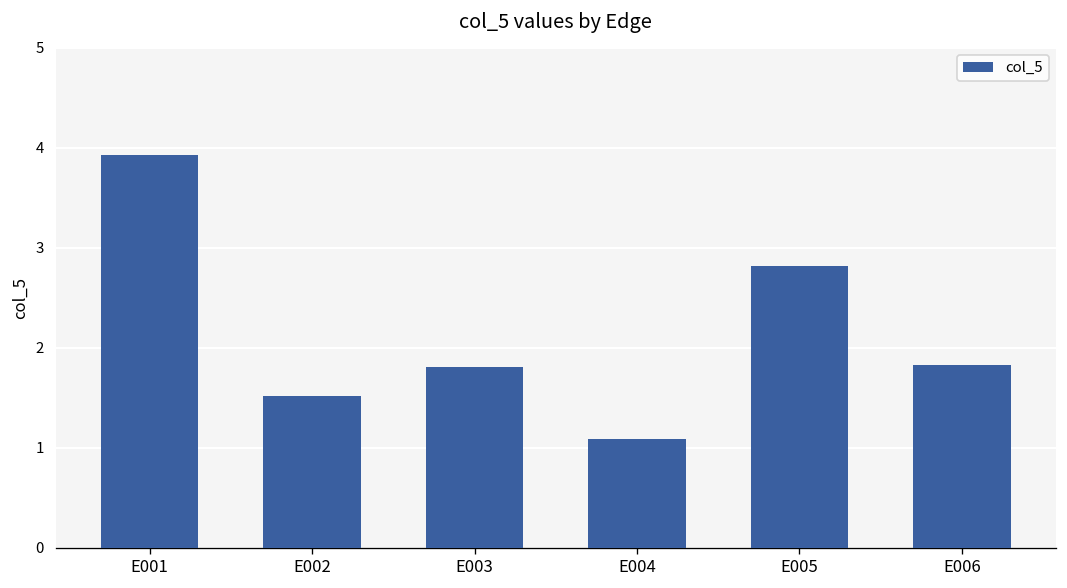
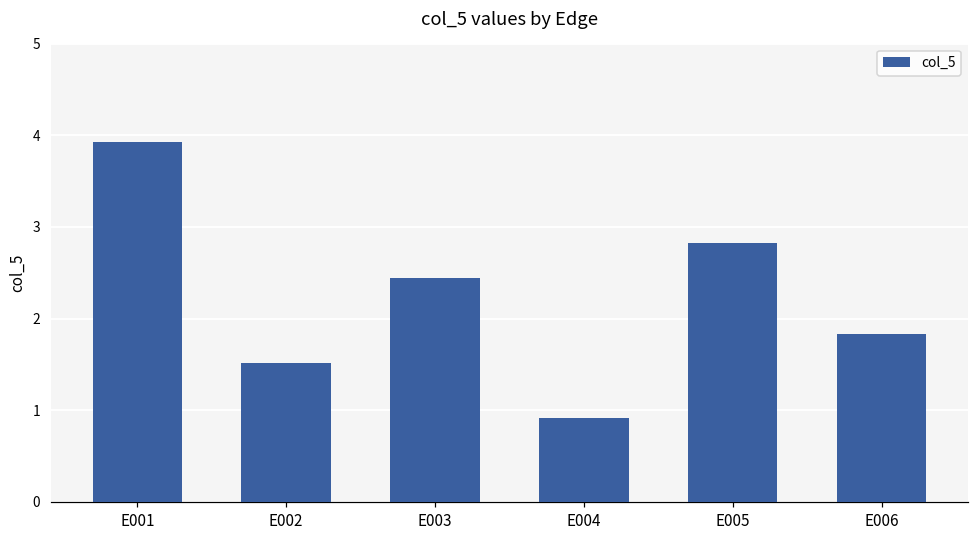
E003: 1.8 -> 2.4
E004: 1.1 -> 0.9
